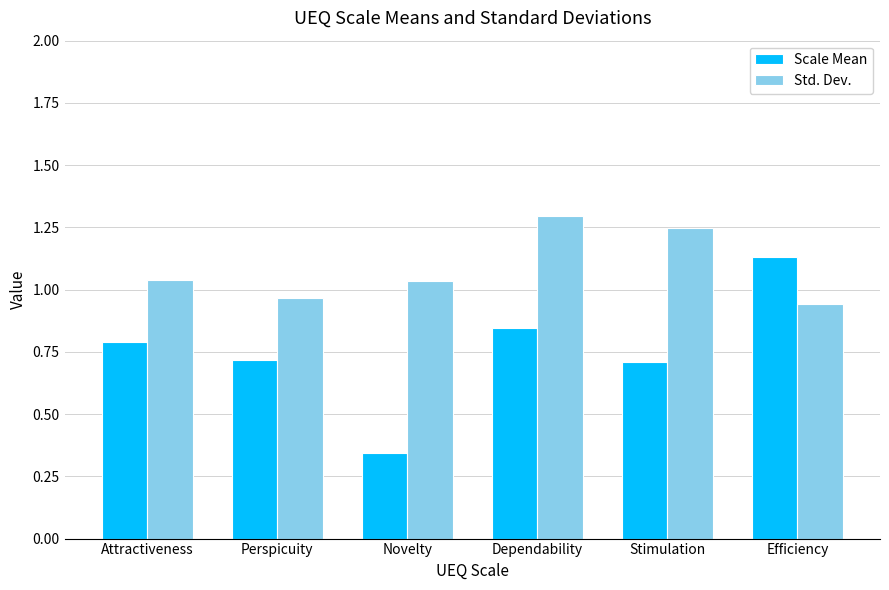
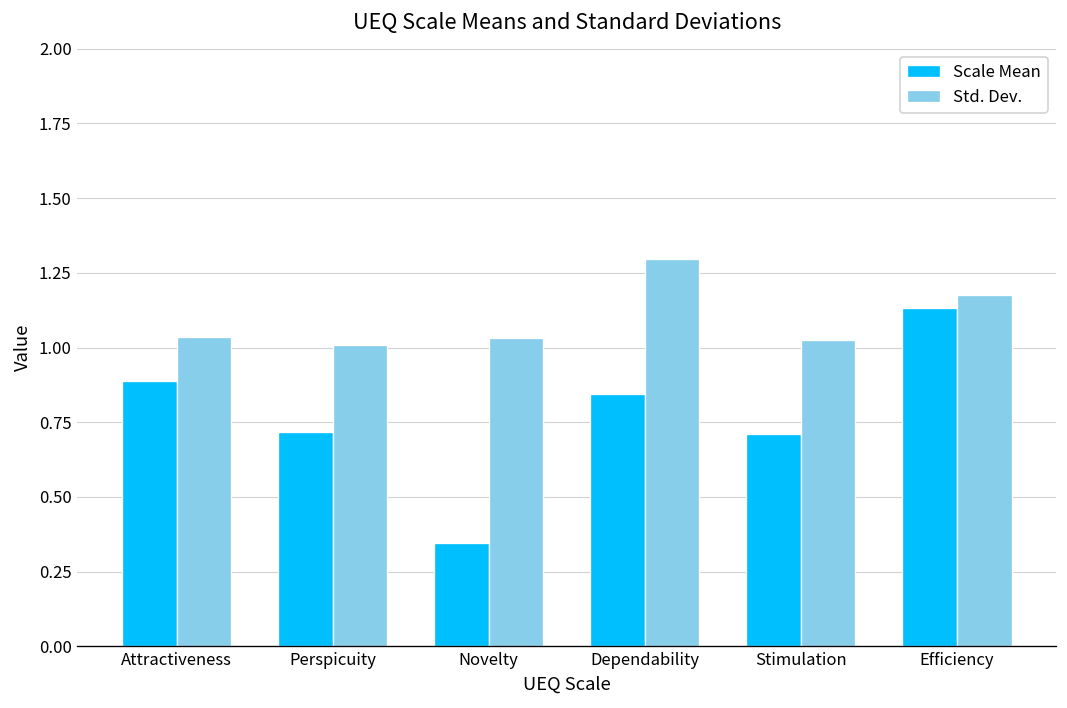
Scale Mean, Attractiveness: 0.79 -> 0.89
Std. Dev., Perspicuity: 0.97 -> 1.01
Std. Dev., Stimulation: 1.25 -> 1.02
Std. Dev., Efficiency: 0.94 -> 1.18
